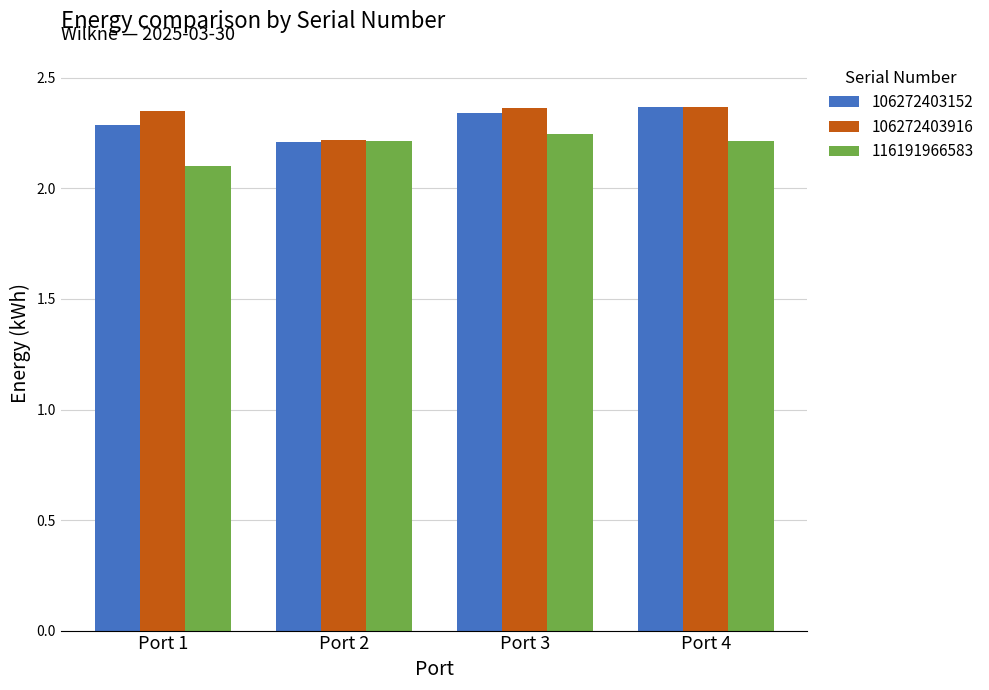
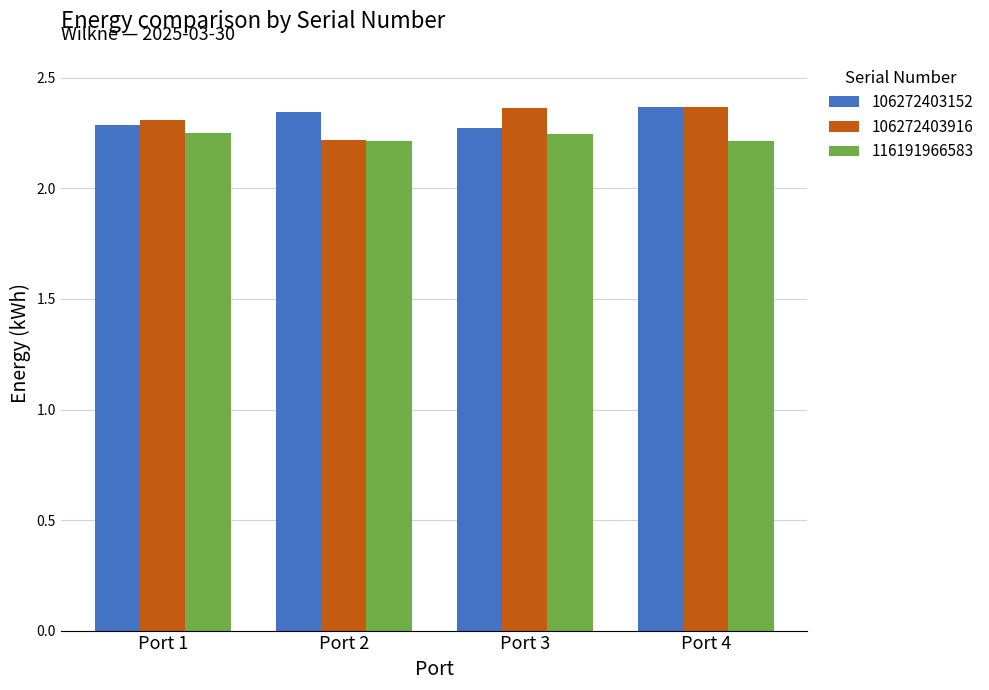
106272403916, Port 1: 2.35 -> 2.31
116191966583, Port 1: 2.10 -> 2.25
106272403152, Port 2: 2.21 -> 2.34
106272403152, Port 3: 2.34 -> 2.28
